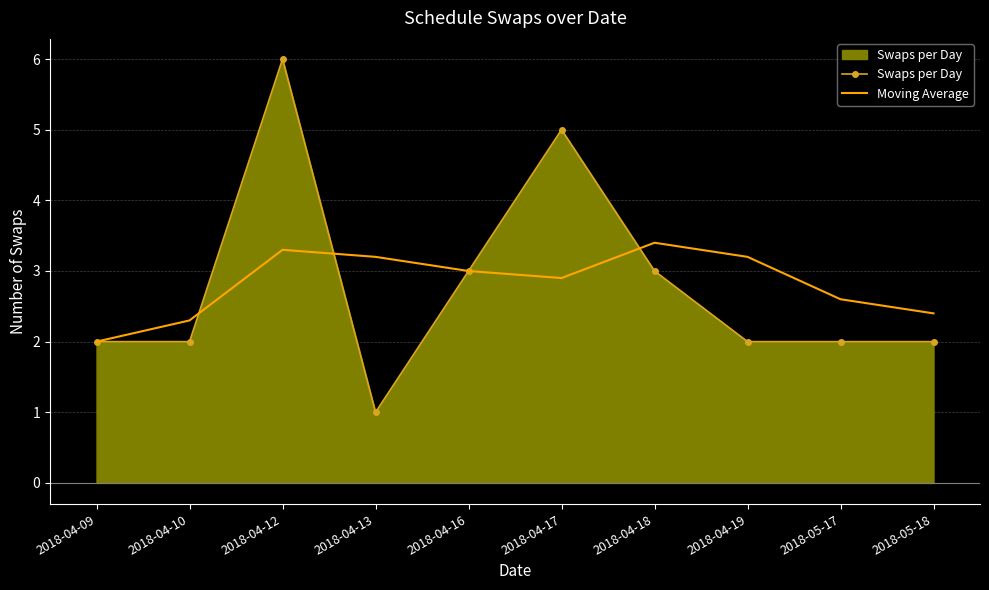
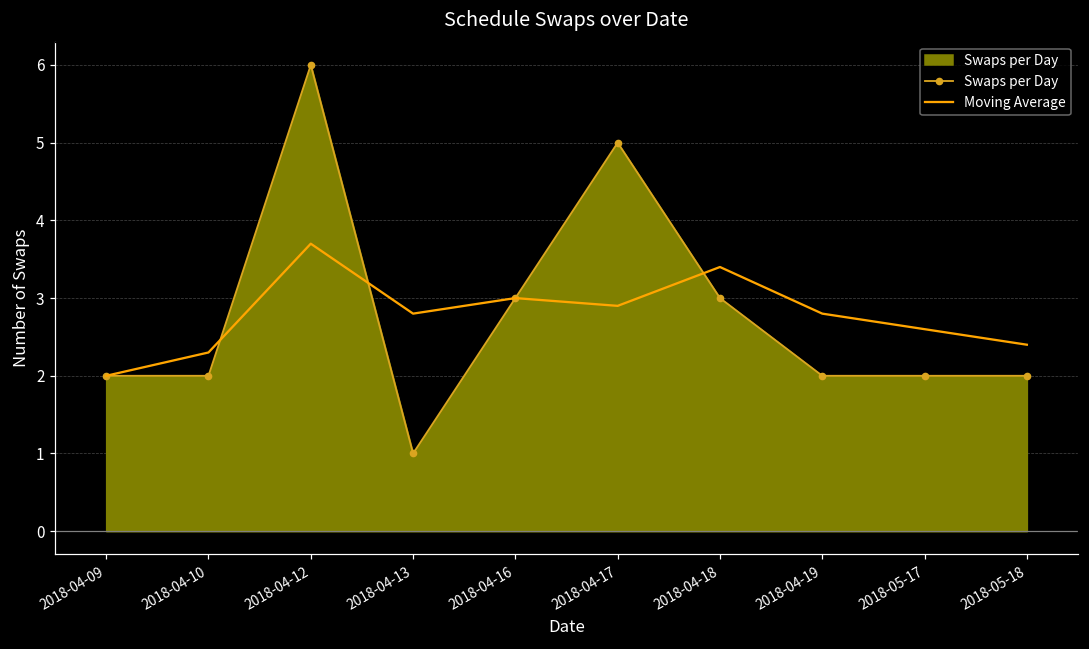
Moving Average, 2018-04-12: 3.3 -> 3.7
Moving Average, 2018-04-13: 3.2 -> 2.8
Moving Average, 2018-04-19: 3.2 -> 2.8
